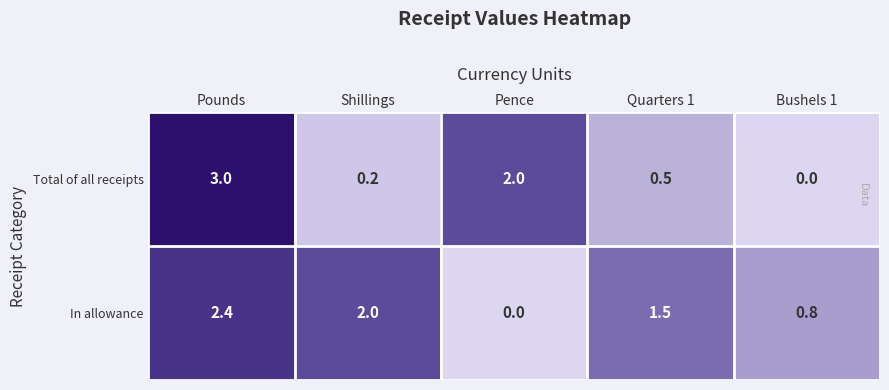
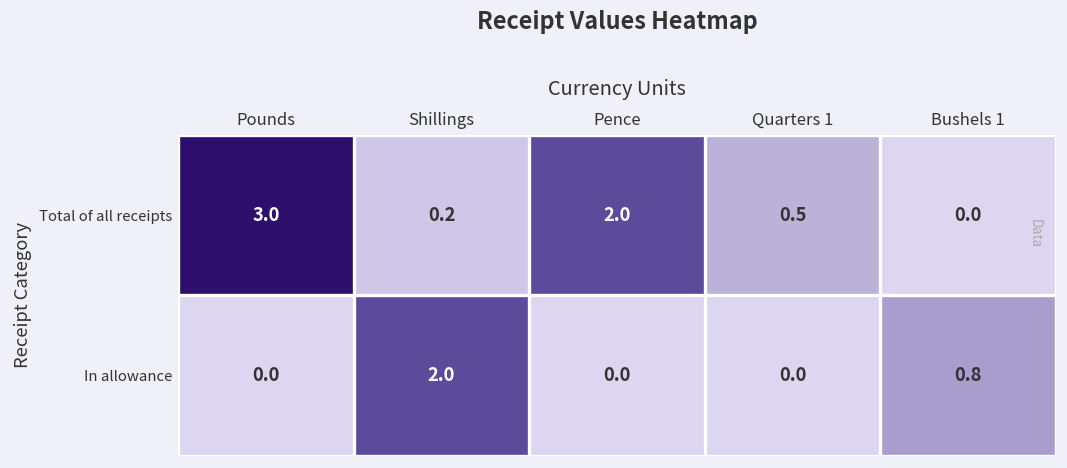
In allowance, Pounds: 2.4 -> 0.0
In allowance, Quarters 1: 1.5 -> 0.0
